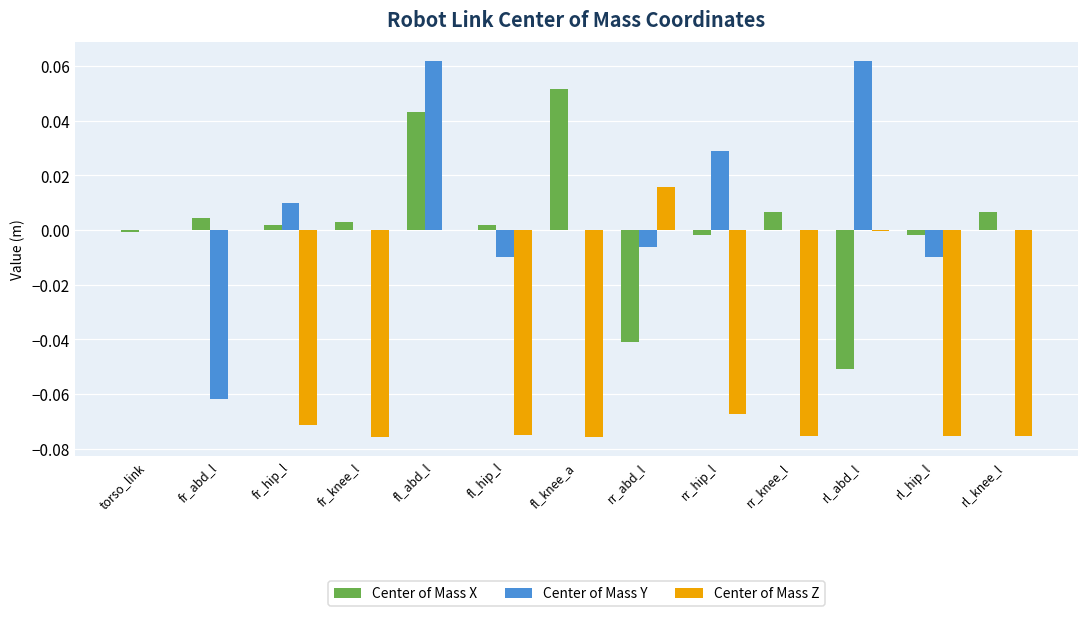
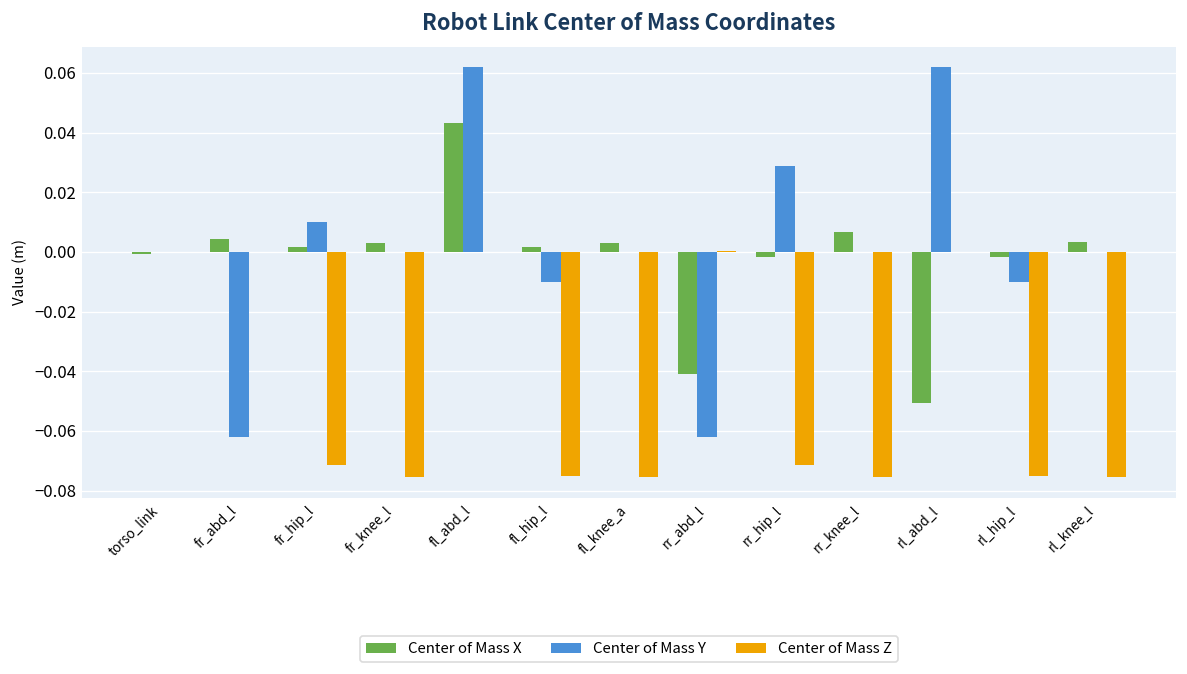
Center of Mass X, fl_knee_a: 0.052 -> 0.003
Center of Mass Y, rr_abd_l: -0.006 -> -0.062
Center of Mass Z, rr_abd_l: 0.016 -> 0.000
Center of Mass Z, rr_hip_l: -0.067 -> -0.071
Center of Mass X, rl_knee_l: 0.007 -> 0.003
